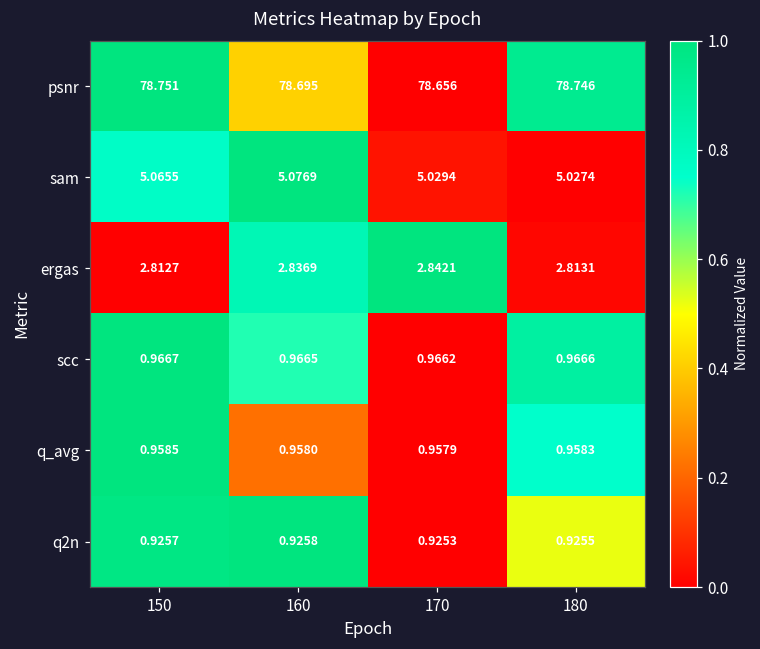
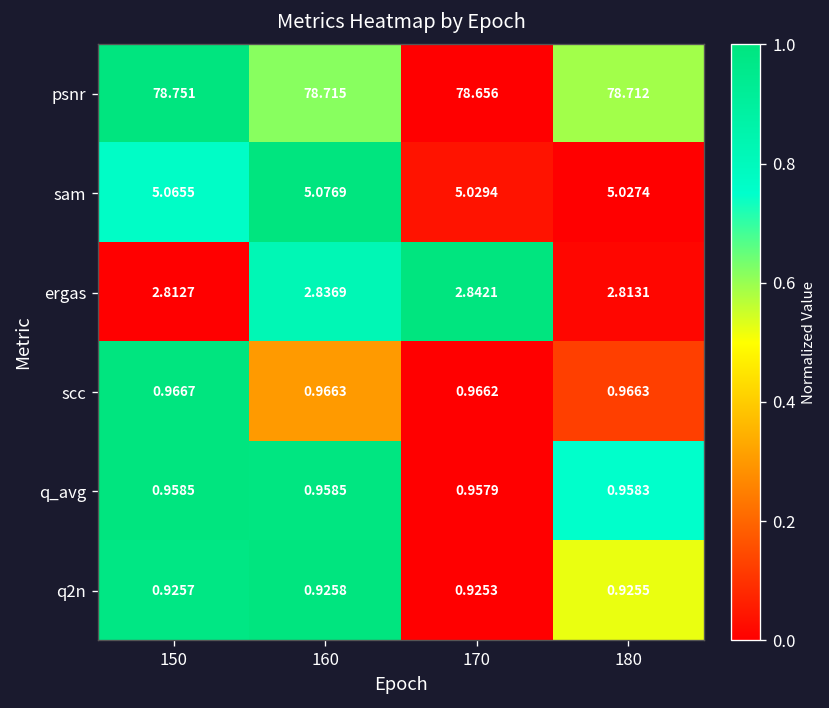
psnr, 160: 78.695 -> 78.715
psnr, 180: 78.746 -> 78.712
scc, 160: 0.9665 -> 0.9663
scc, 180: 0.9666 -> 0.9663
q_avg, 160: 0.9580 -> 0.9585
